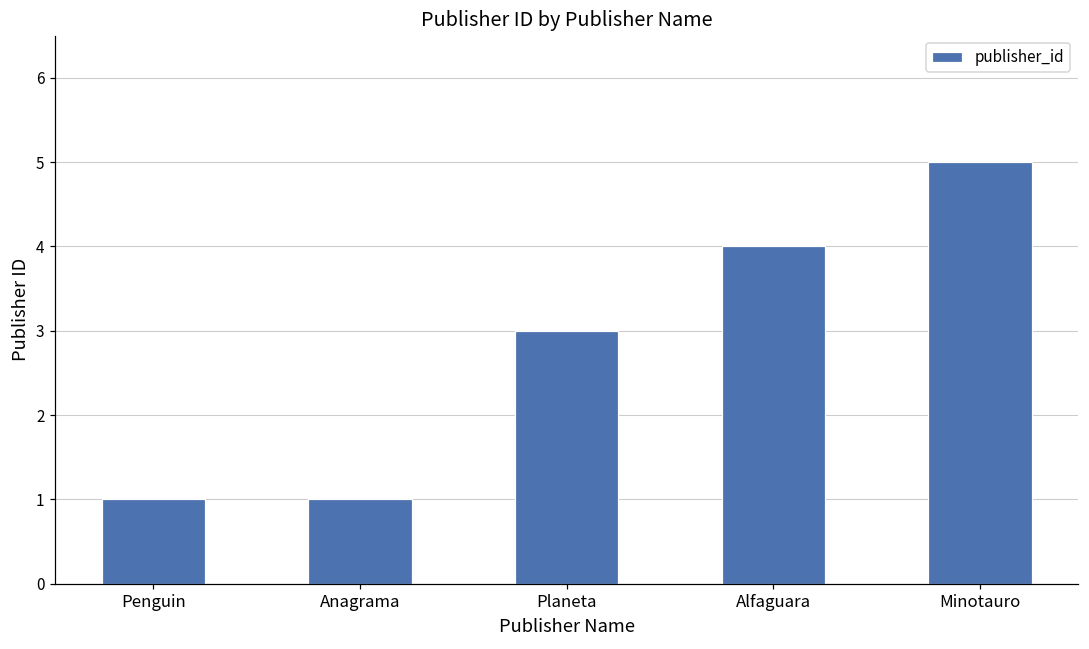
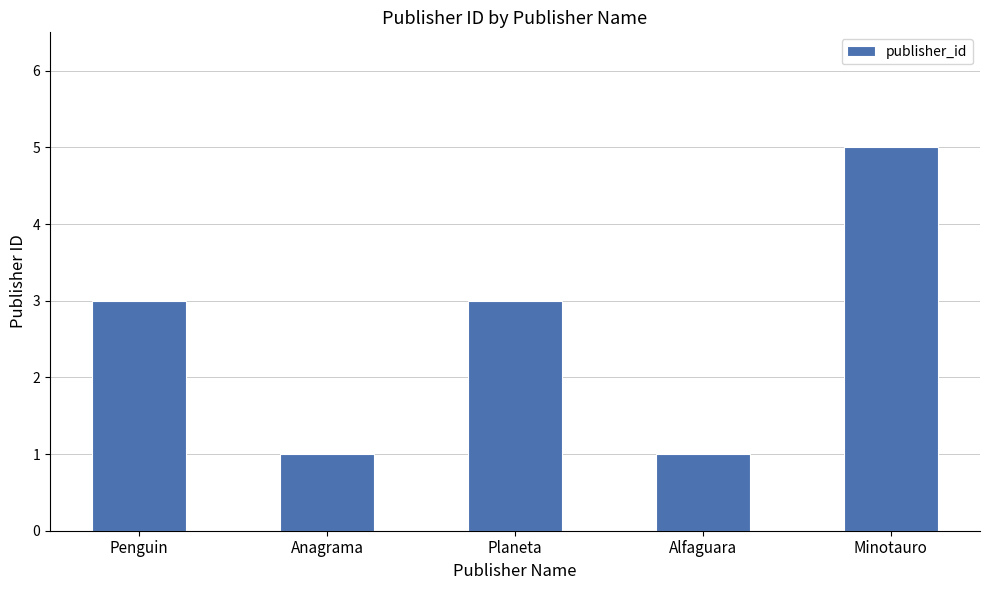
Penguin: 1 -> 3
Alfaguara: 4 -> 1
